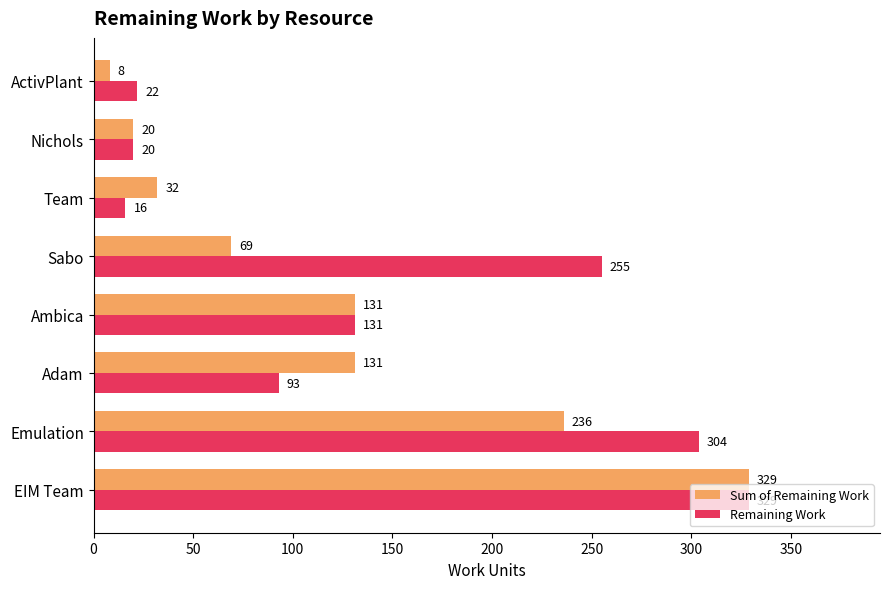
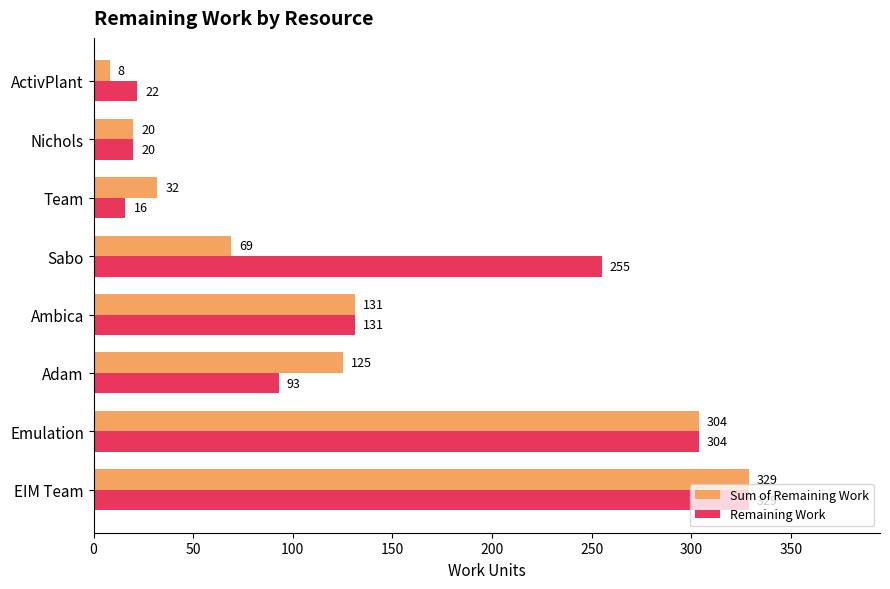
Sum of Remaining Work, Adam: 131 -> 125
Sum of Remaining Work, Emulation: 236 -> 304
